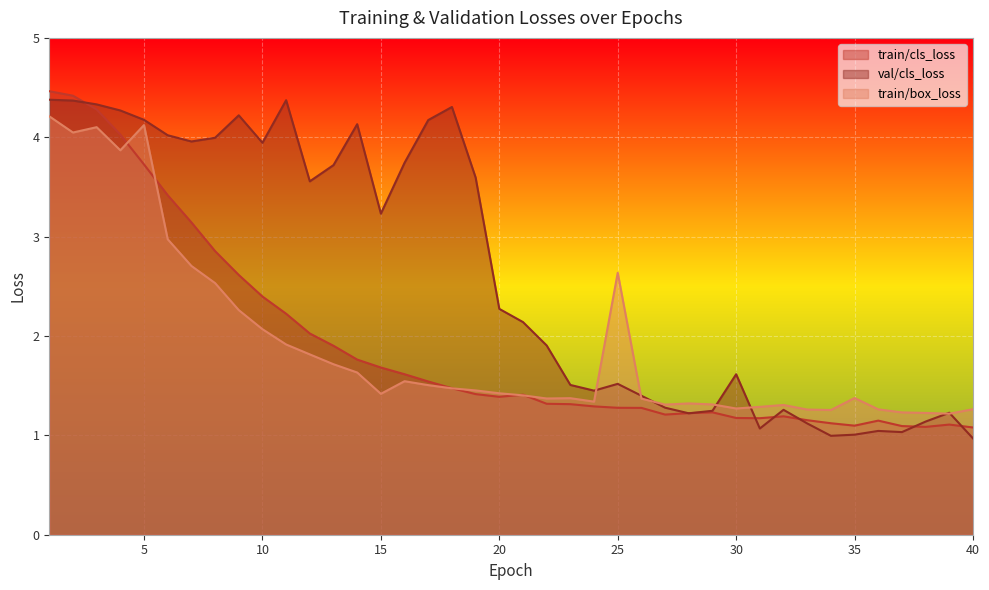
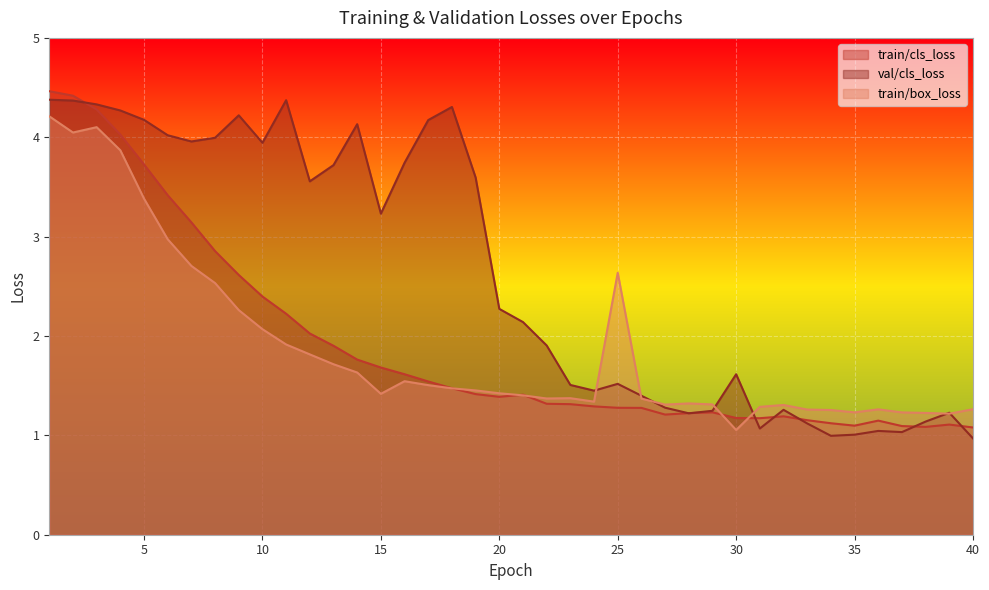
train/box_loss, 5: 4.1 -> 3.4
train/box_loss, 30: 1.3 -> 1.1
train/box_loss, 35: 1.4 -> 1.2
